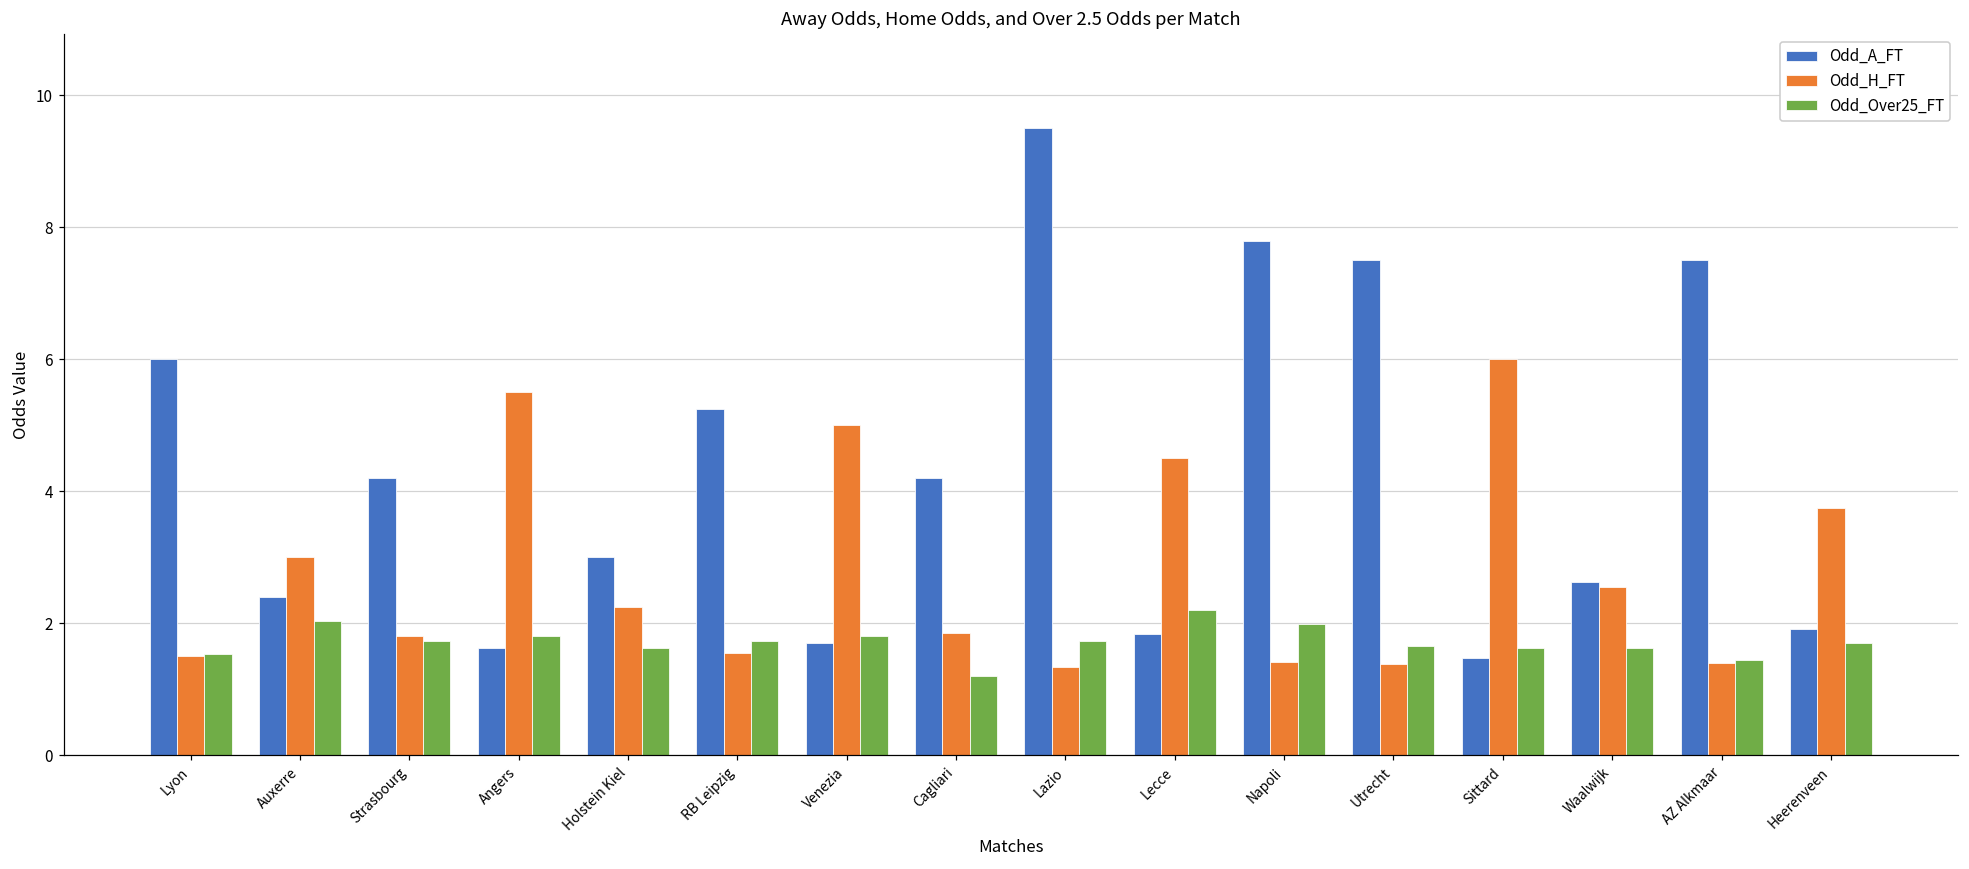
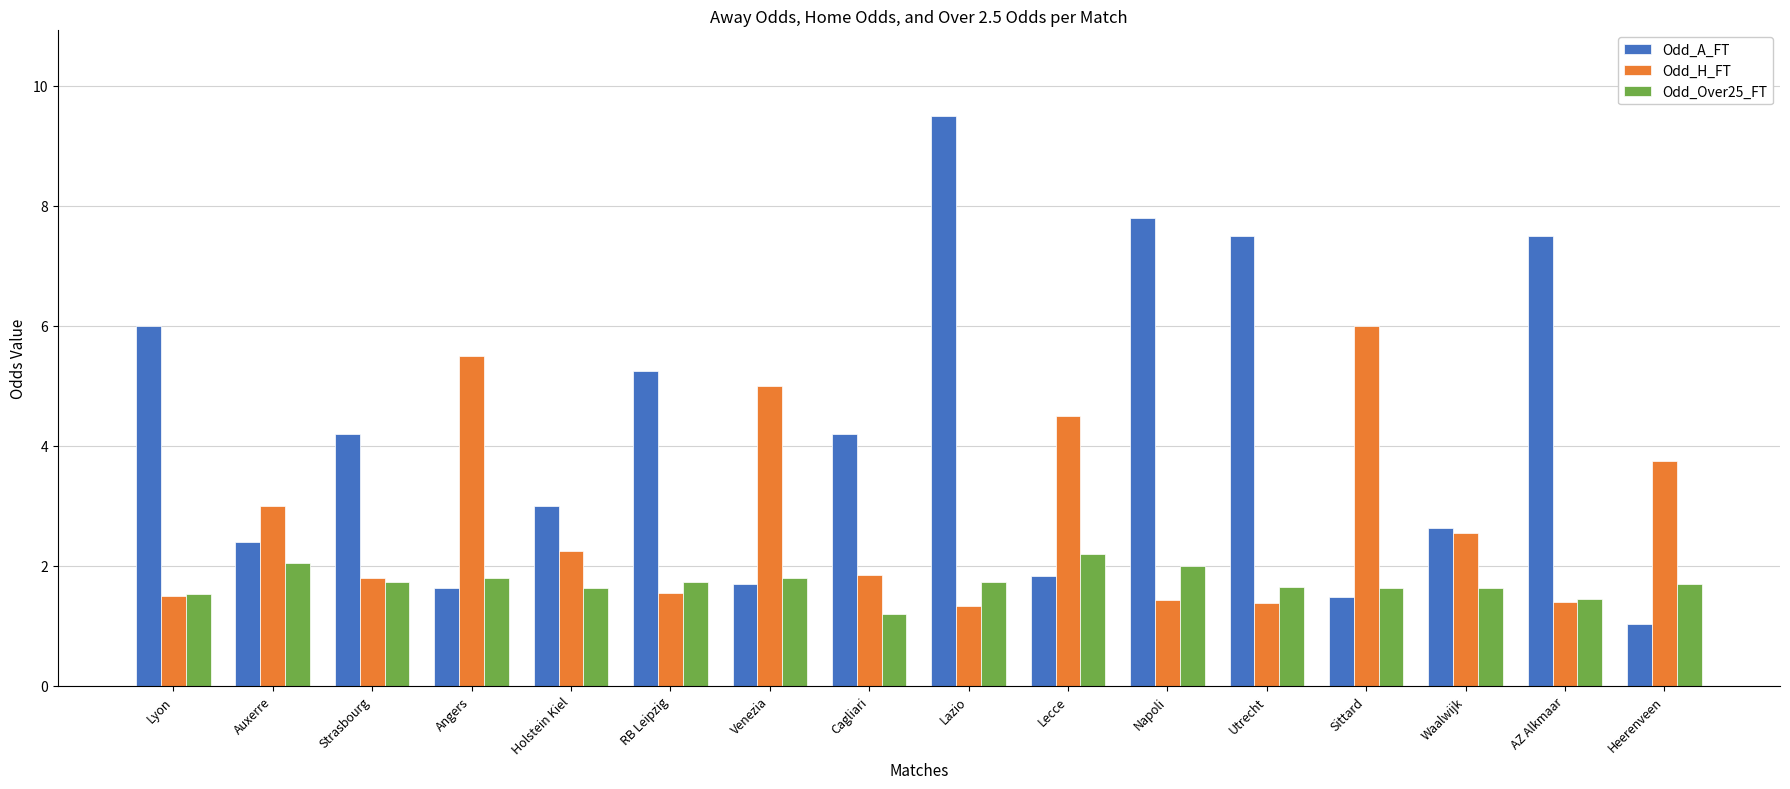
Odd_A_FT, Heerenveen: 1.9 -> 1.0
